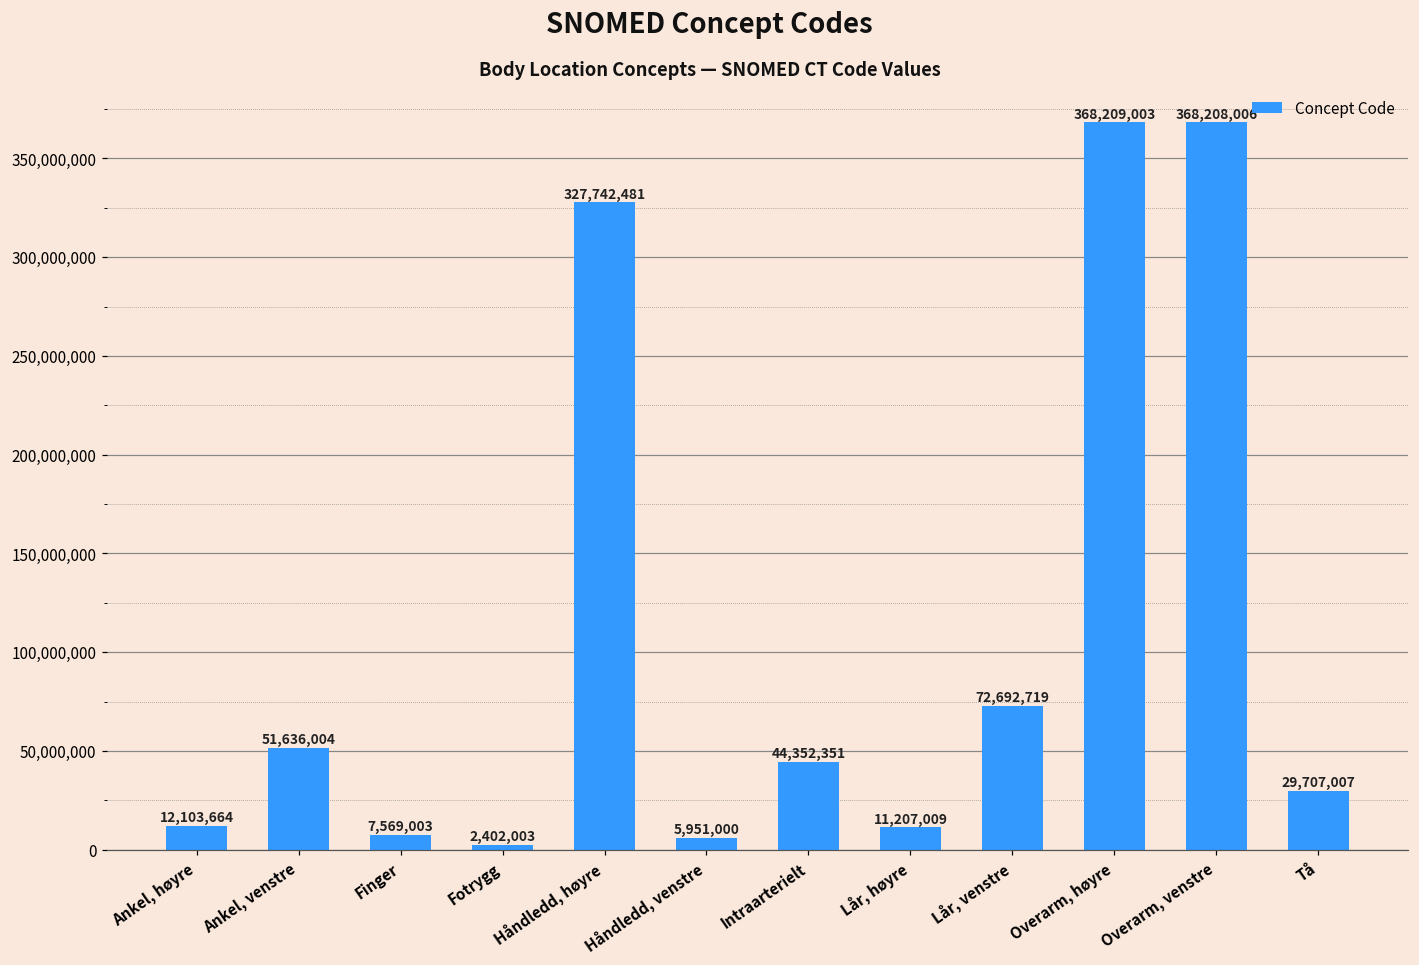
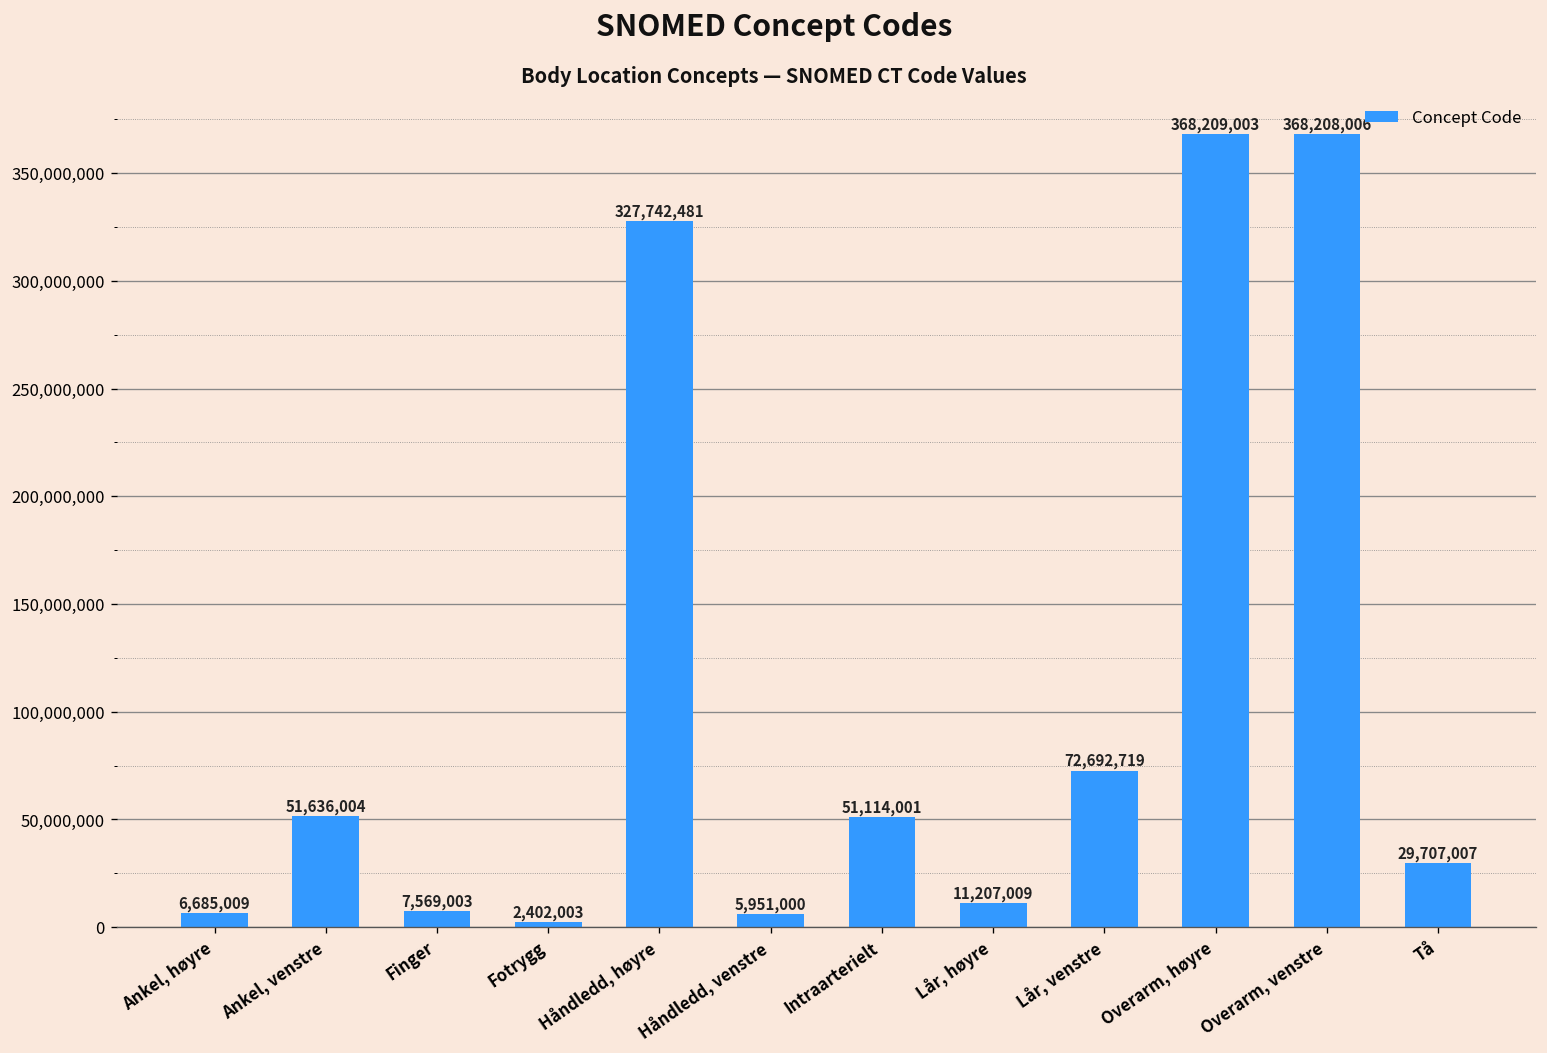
Ankel, høyre: 12,103,664 -> 6,685,009
Intraarterielt: 44,352,351 -> 51,114,001
